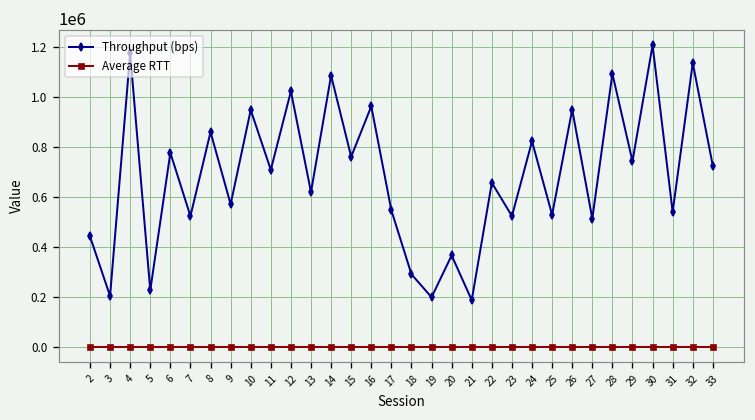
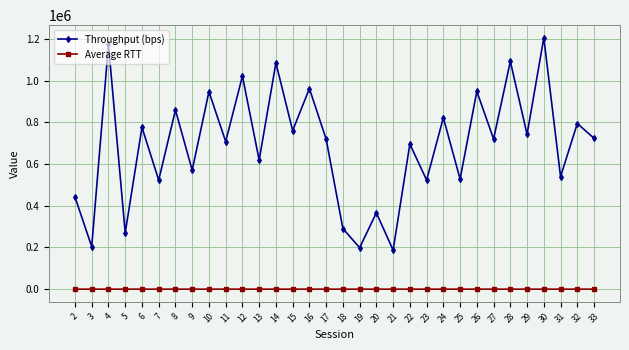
Throughput (bps), 5: 230000 -> 270000
Throughput (bps), 17: 550000 -> 720000
Throughput (bps), 22: 660000 -> 700000
Throughput (bps), 27: 510000 -> 720000
Throughput (bps), 32: 1140000 -> 790000
